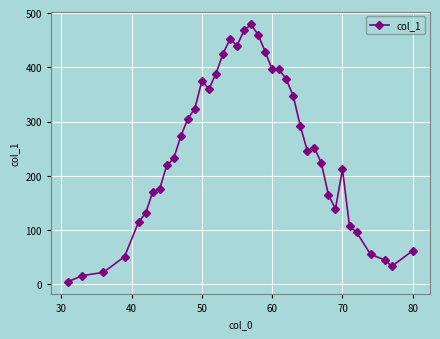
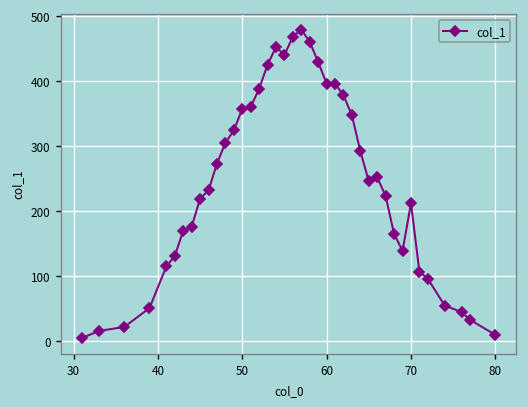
50: 380 -> 360
80: 60 -> 10
